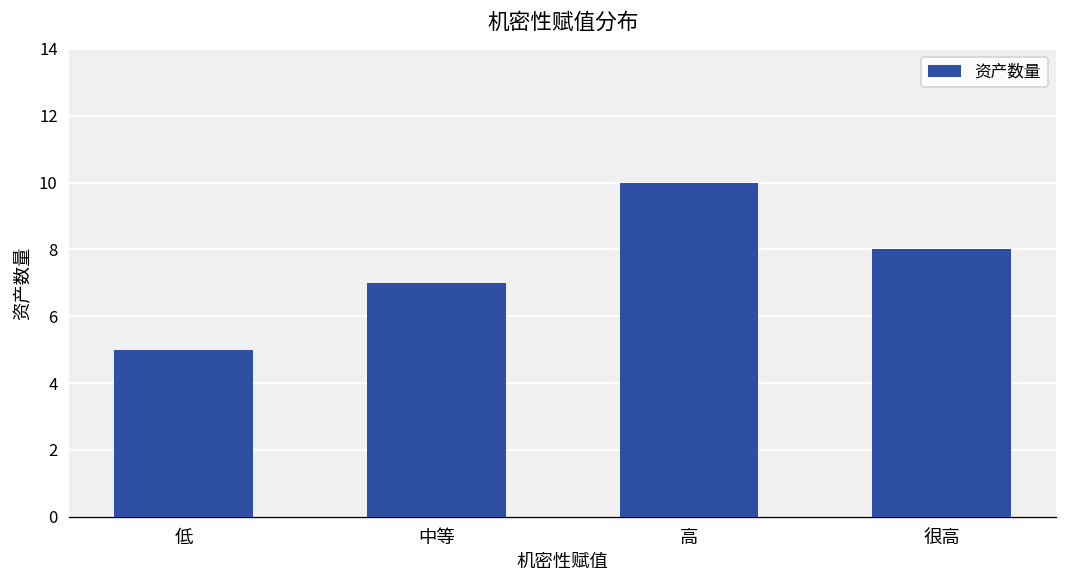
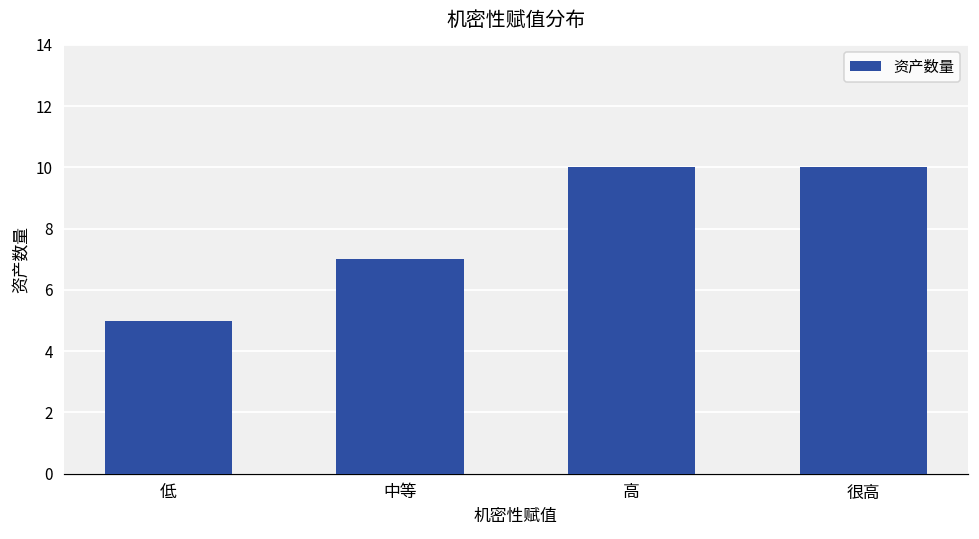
很高: 8 -> 10
